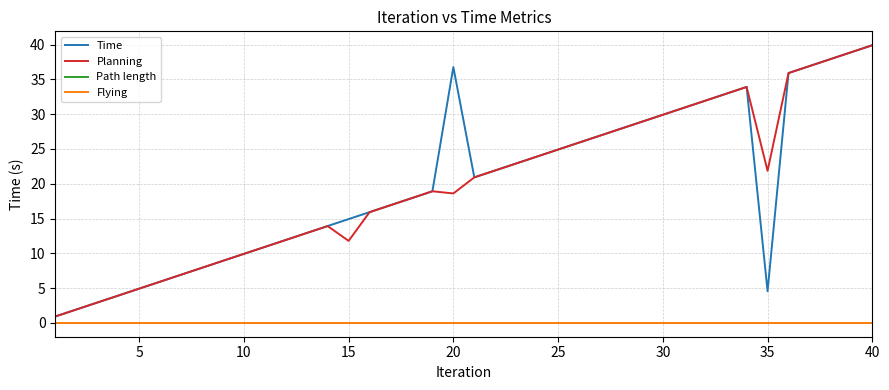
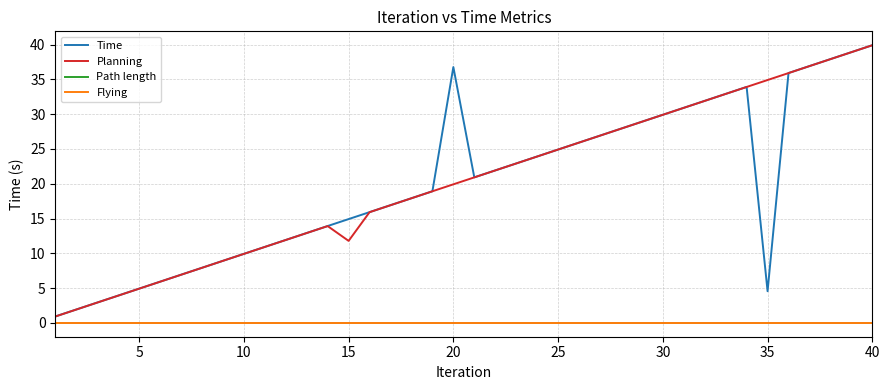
Planning, 20: 19 -> 20
Planning, 35: 22 -> 35
